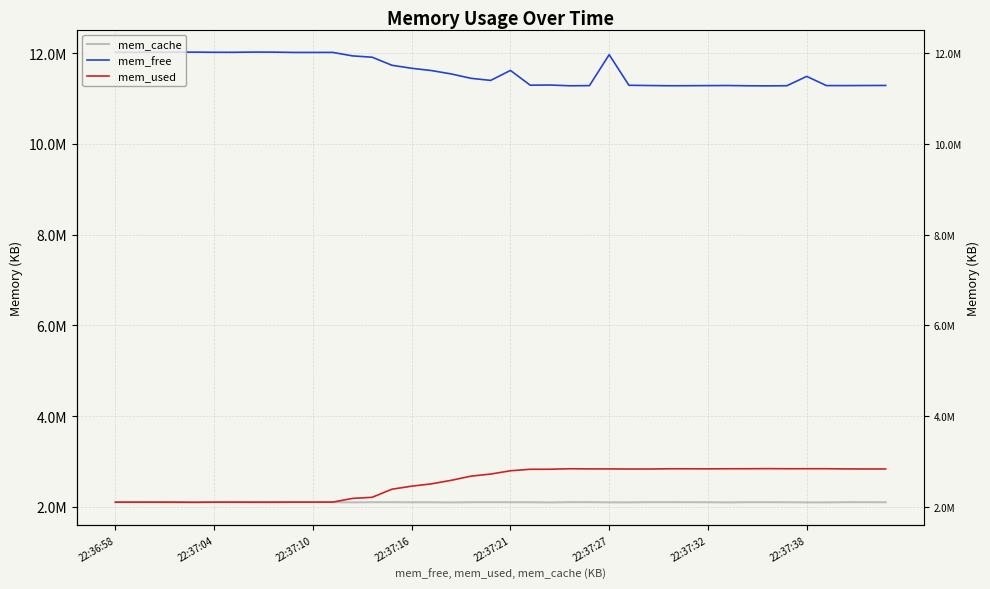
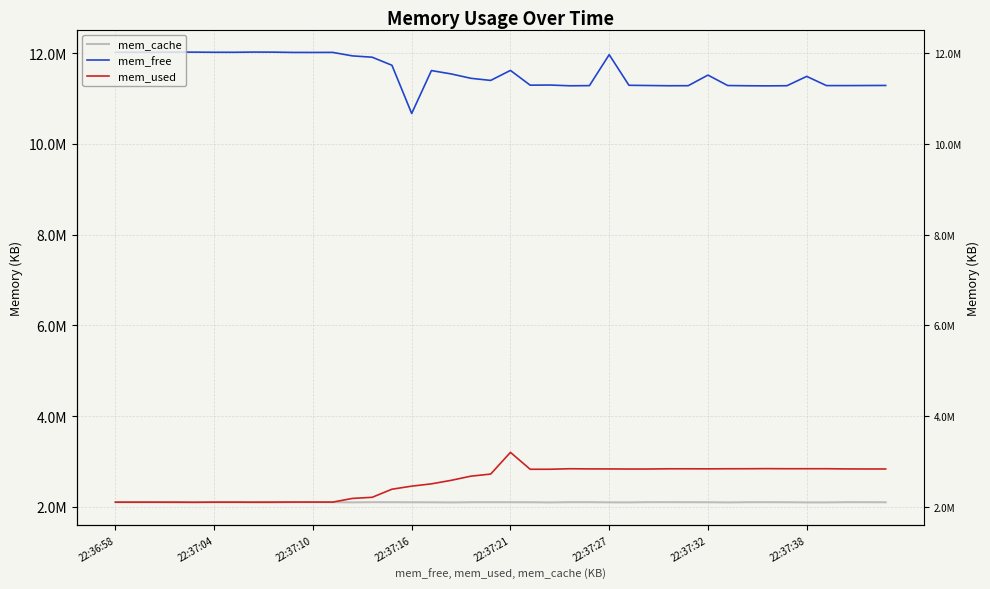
mem_free, 22:37:16: 11700000 -> 10700000
mem_used, 22:37:21: 2800000 -> 3200000
mem_free, 22:37:32: 11300000 -> 11500000
